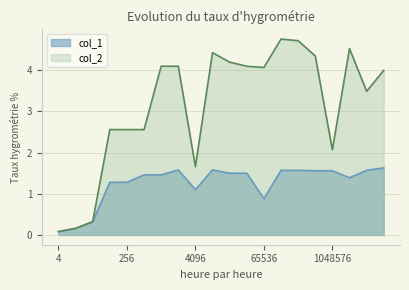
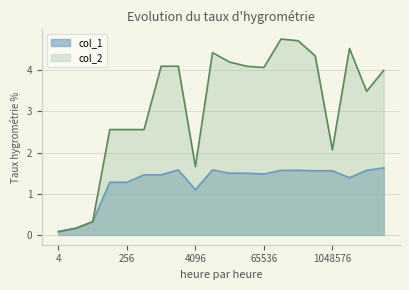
col_1, 65536: 0.9 -> 1.5
